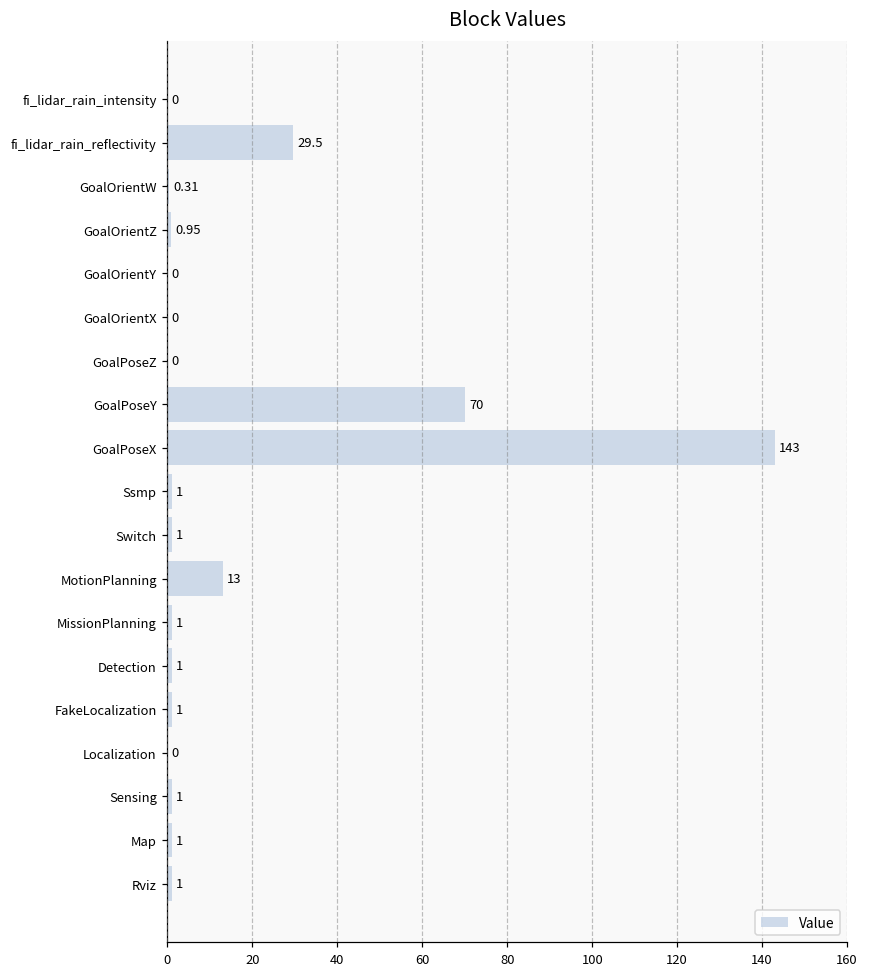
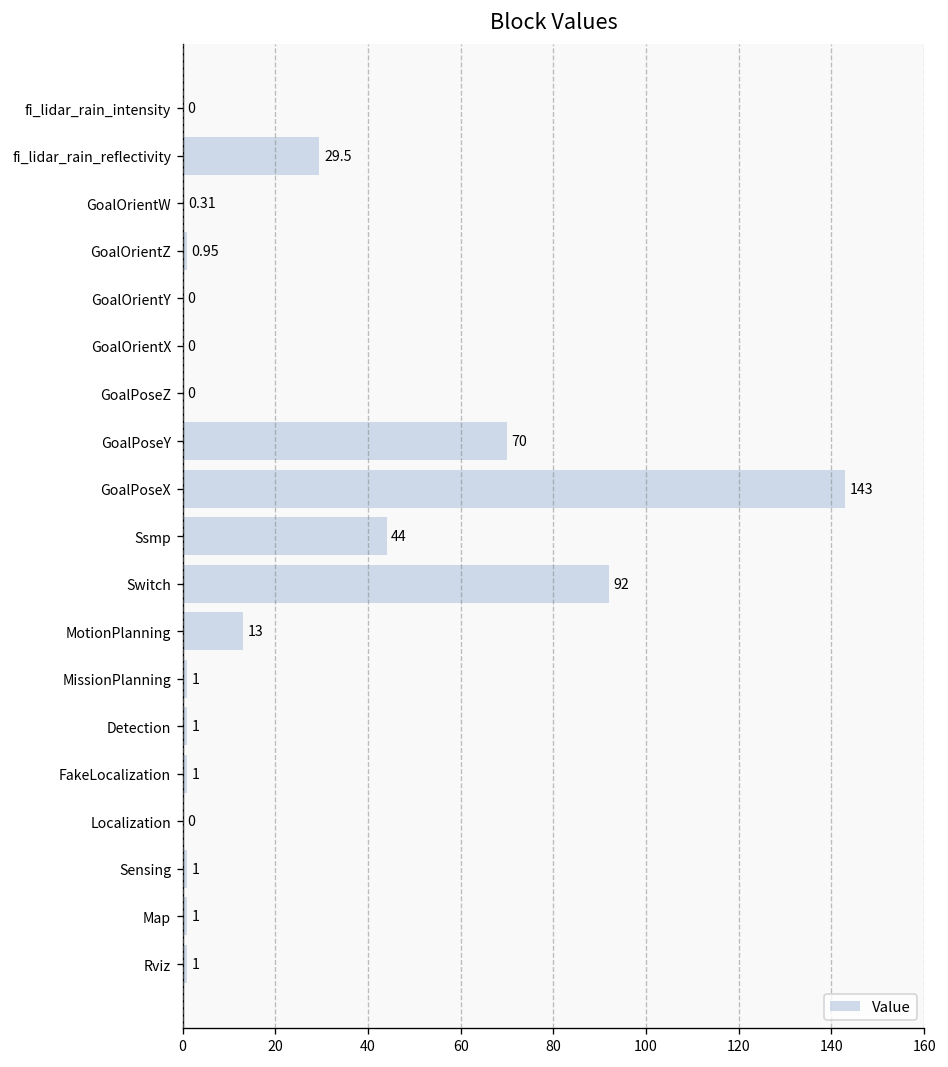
Ssmp: 1 -> 44
Switch: 1 -> 92
